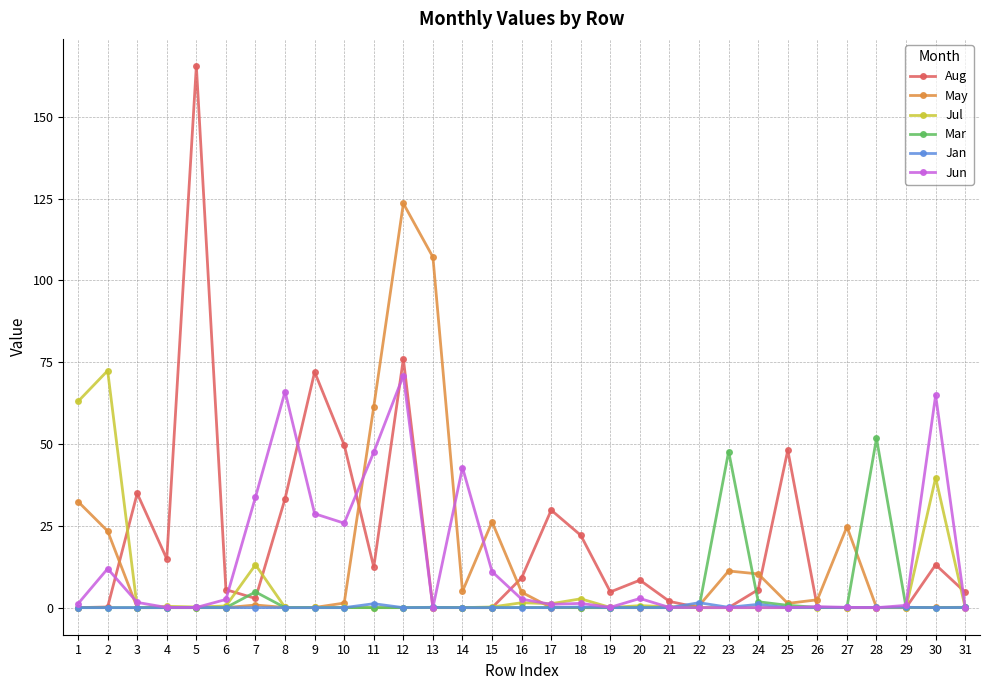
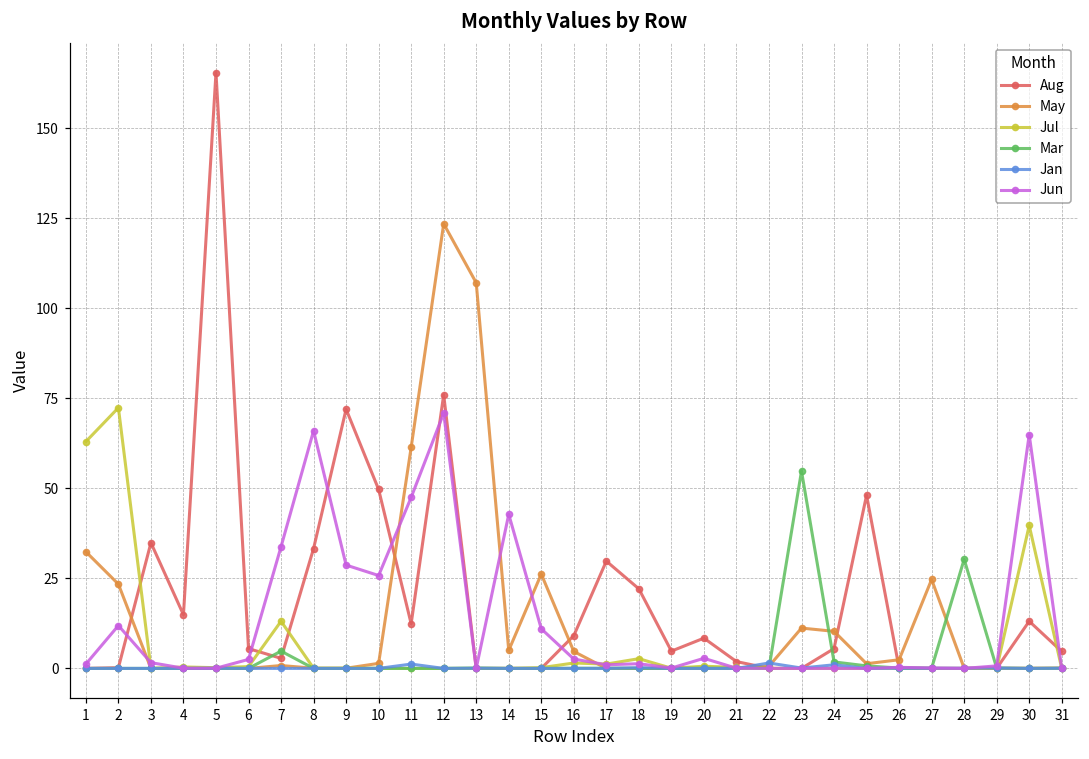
Mar, 23: 48 -> 55
Mar, 28: 52 -> 30
